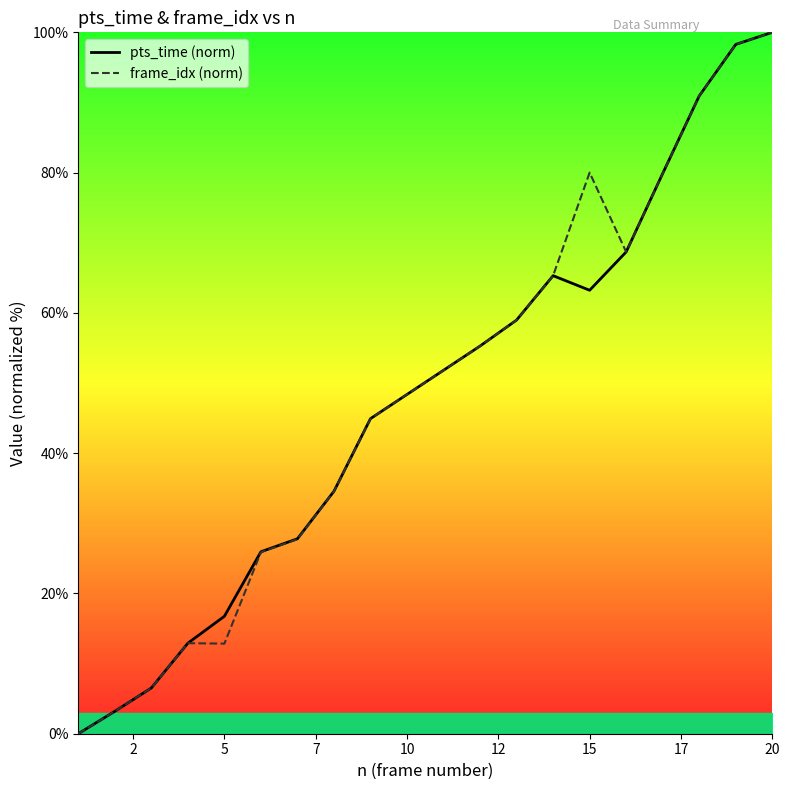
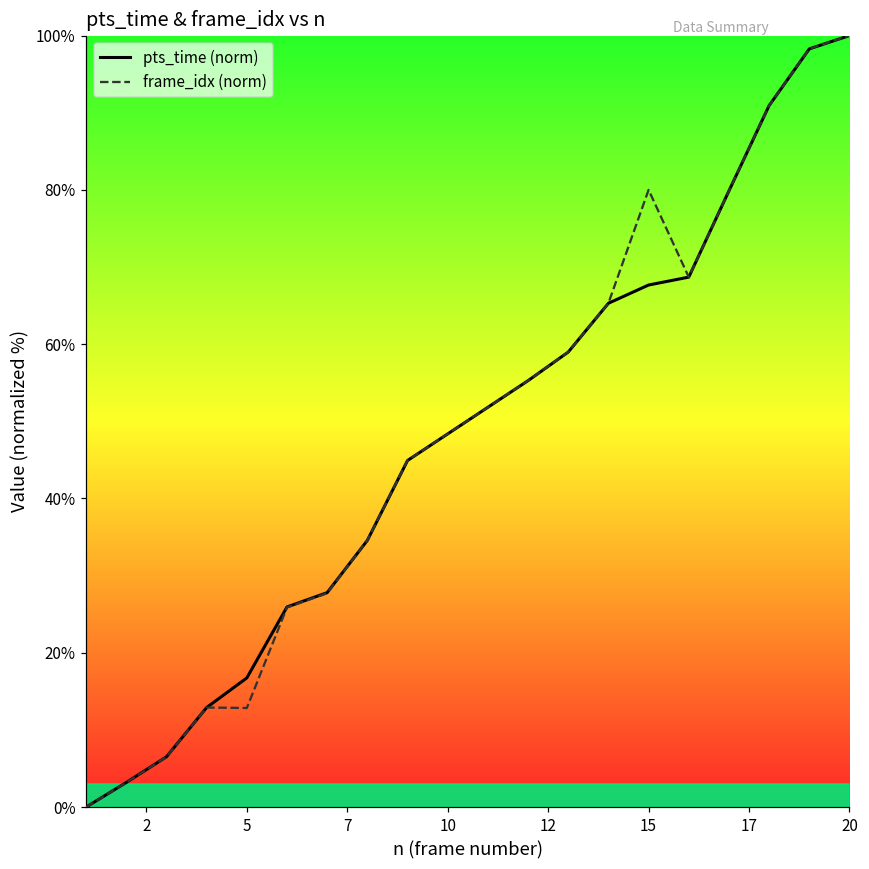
pts_time (norm), 15: 63% -> 68%
